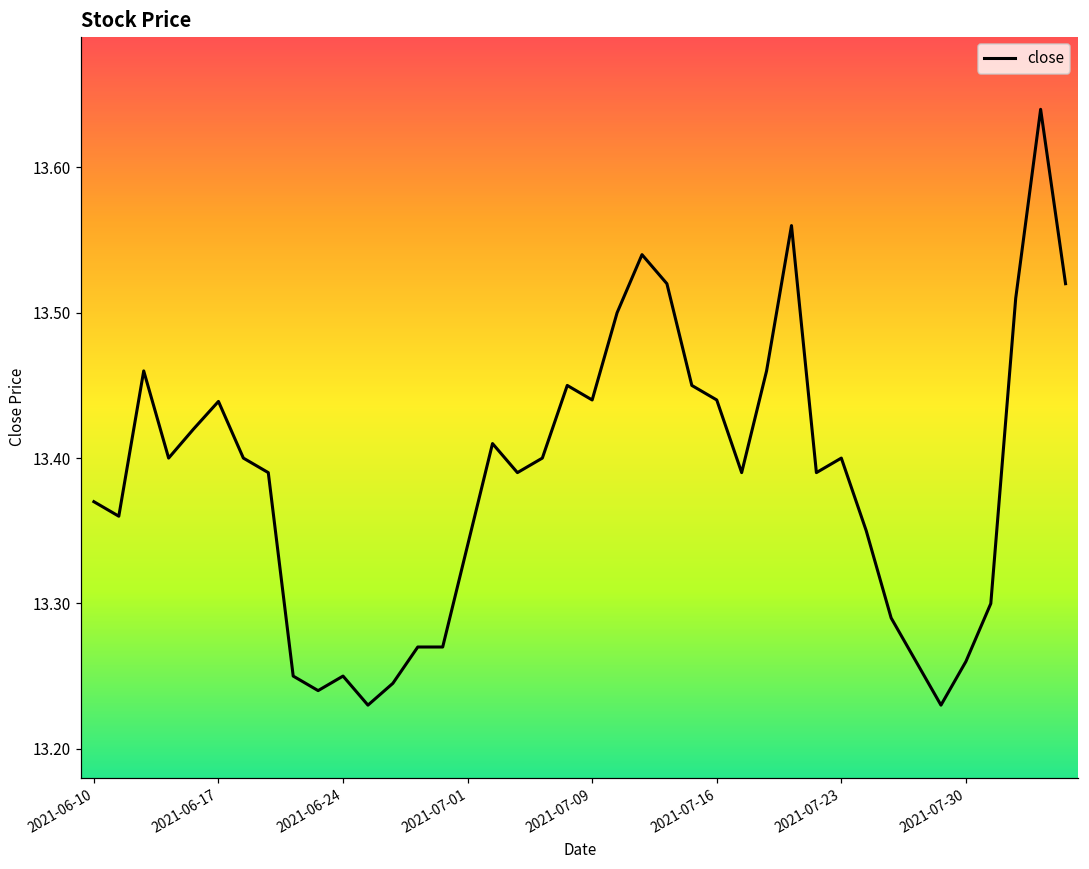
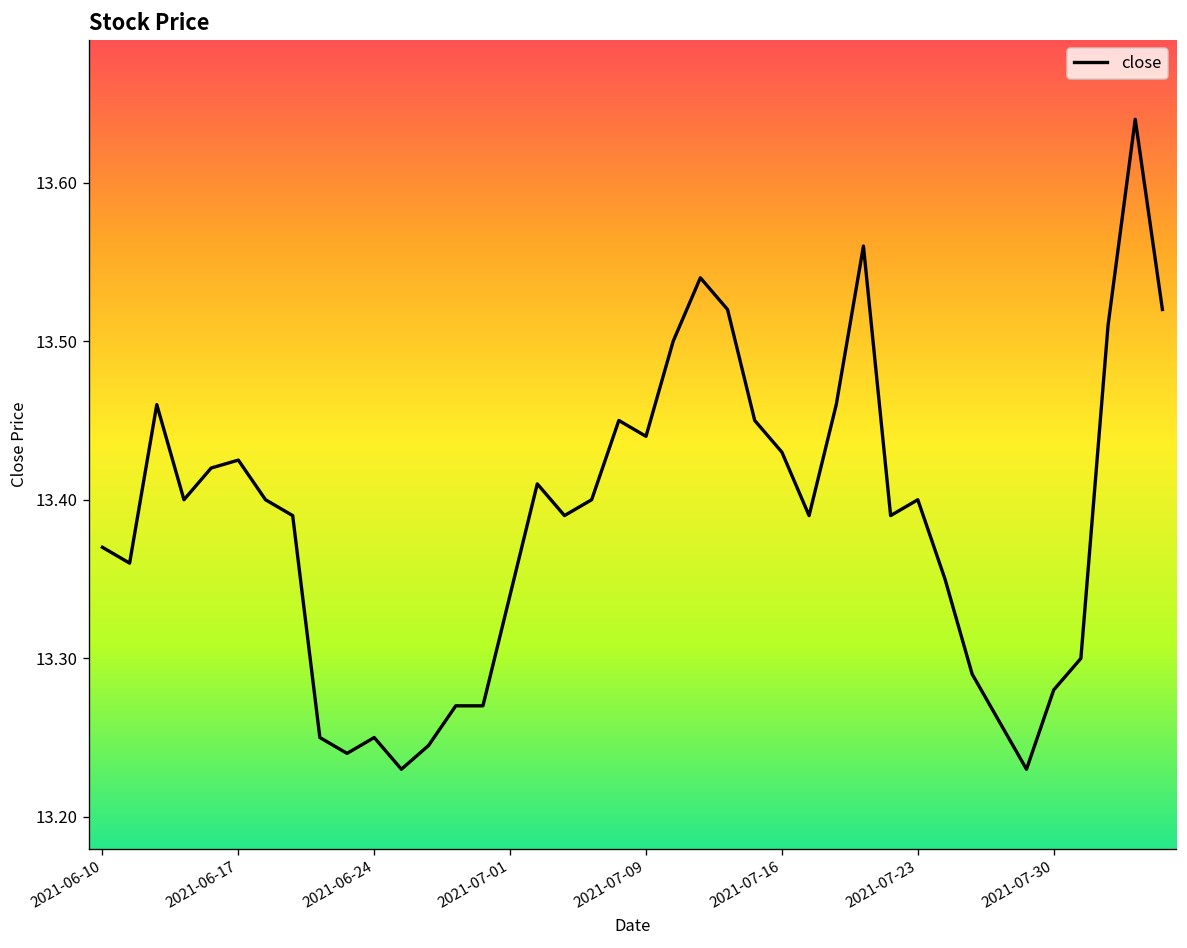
2021-06-17: 13.439 -> 13.425
2021-07-16: 13.44 -> 13.43
2021-07-30: 13.26 -> 13.28
